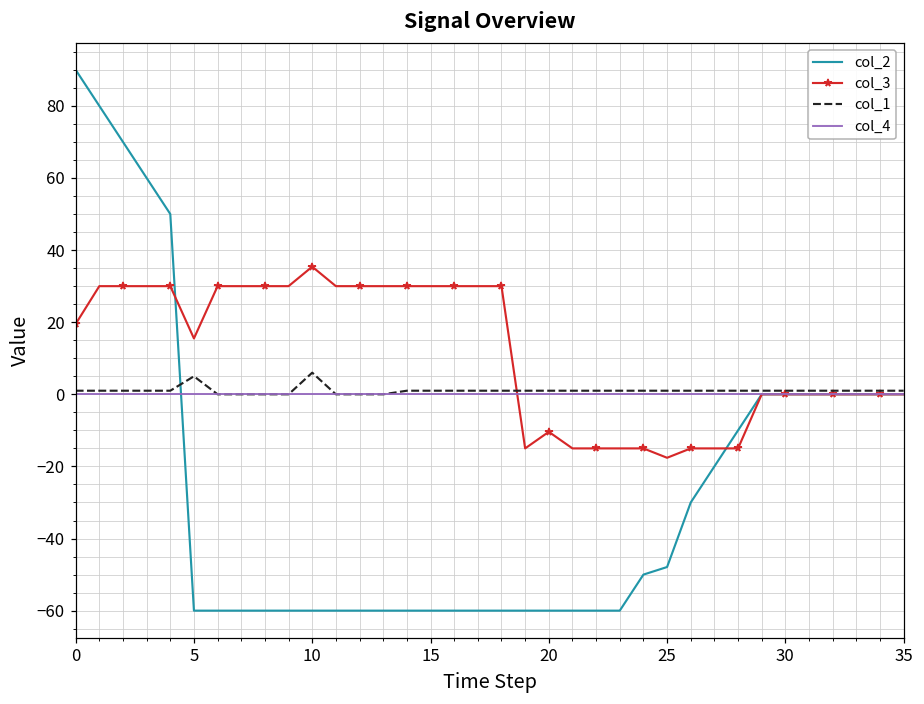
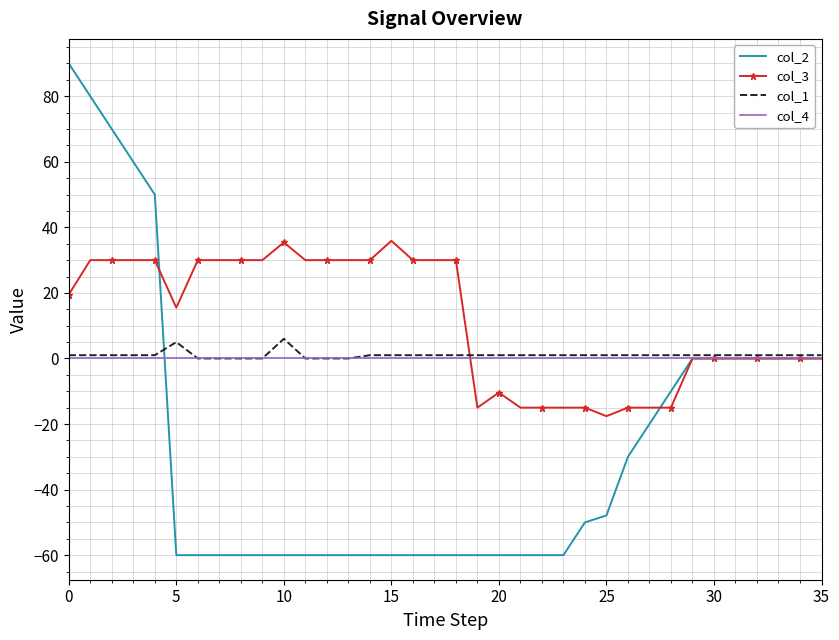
col_3, 15: 30 -> 36
